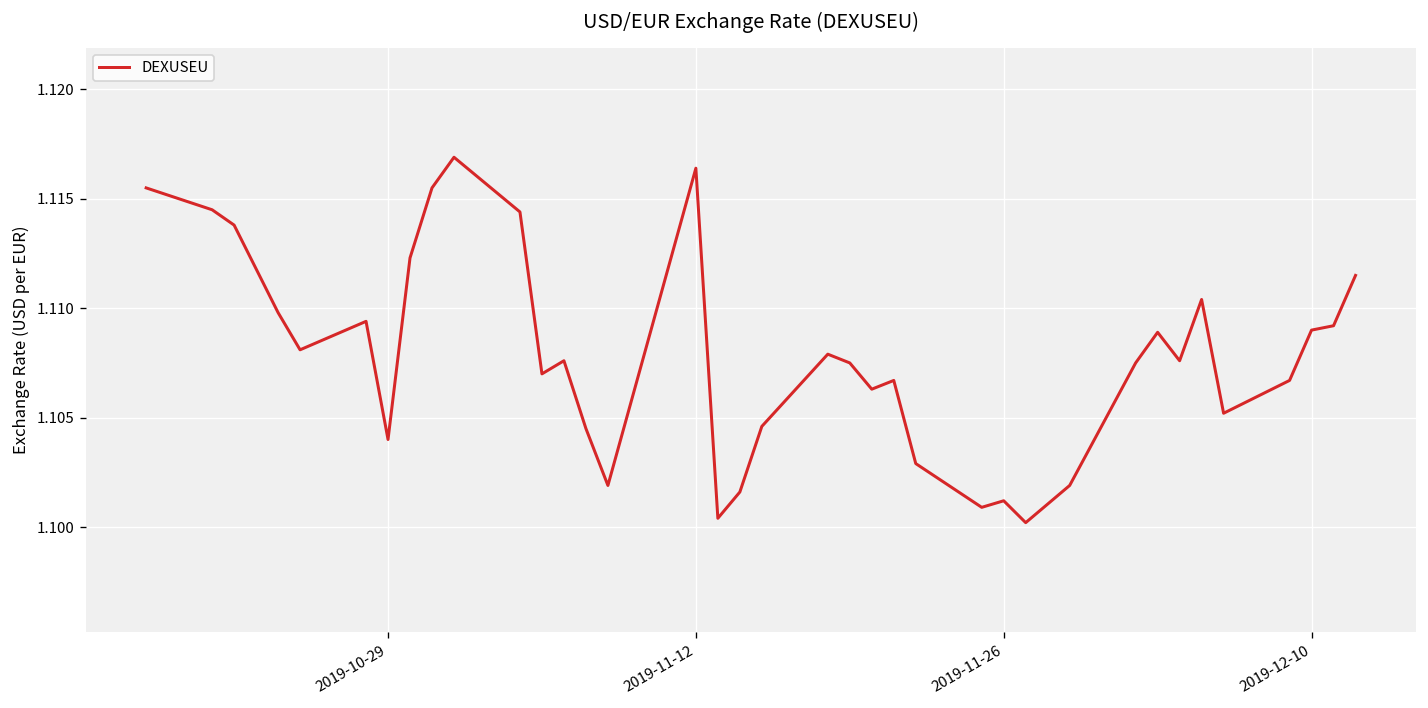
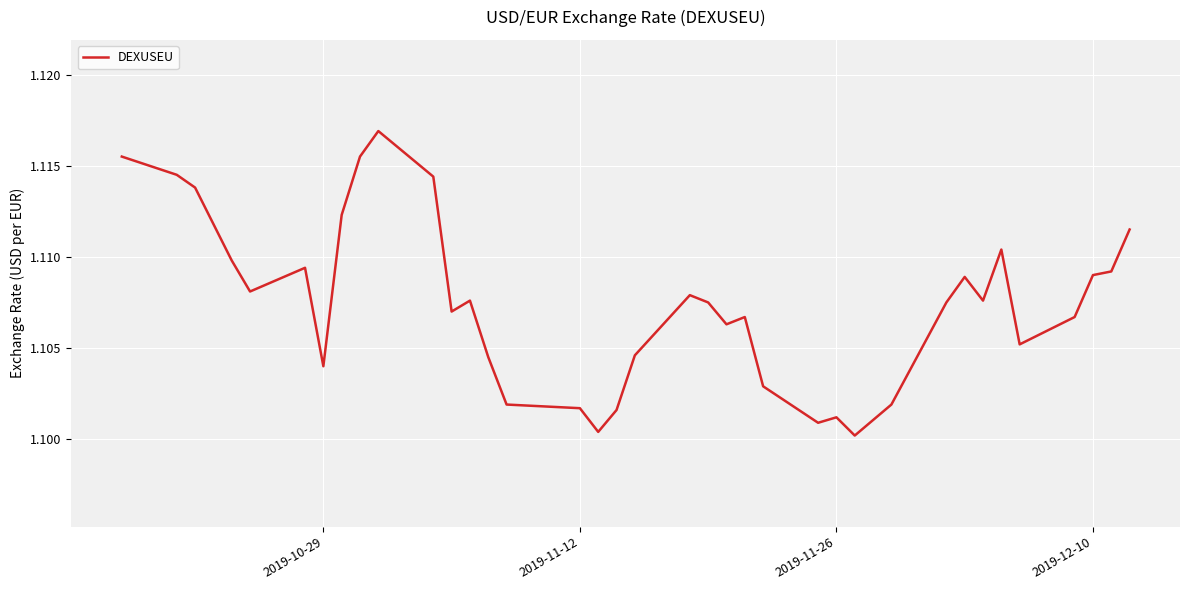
2019-11-12: 1.1164 -> 1.1017
